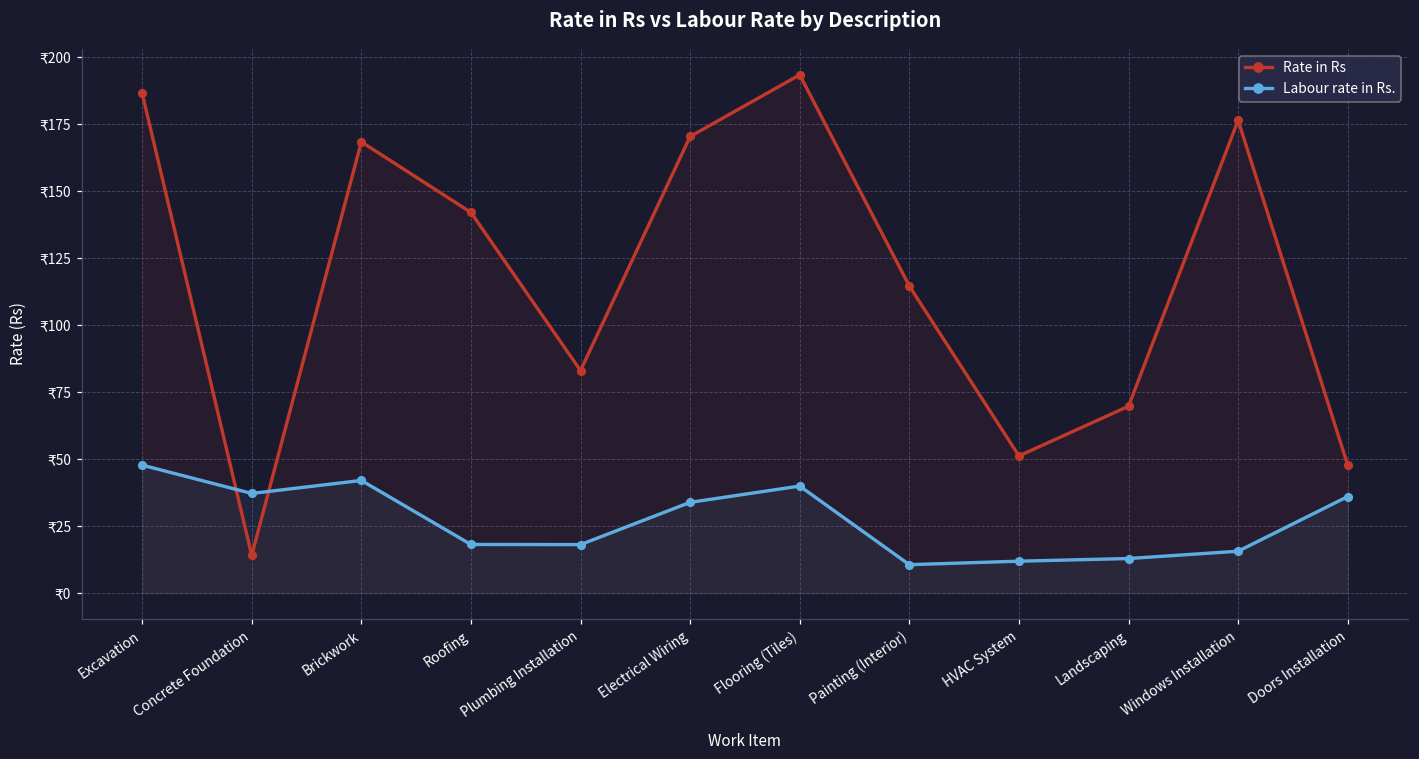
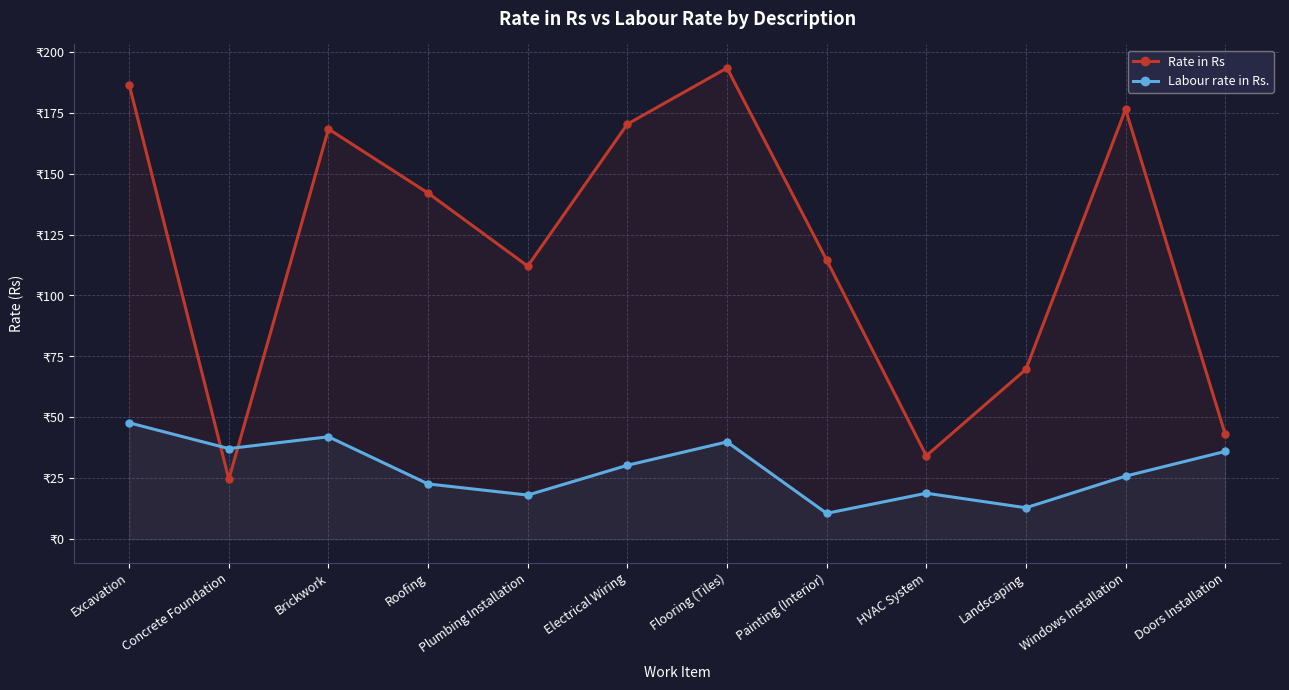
Rate in Rs, Concrete Foundation: ₹14 -> ₹25
Labour rate in Rs., Roofing: ₹18 -> ₹23
Rate in Rs, Plumbing Installation: ₹83 -> ₹112
Labour rate in Rs., Electrical Wiring: ₹34 -> ₹30
Rate in Rs, HVAC System: ₹51 -> ₹34
Labour rate in Rs., HVAC System: ₹12 -> ₹19
Labour rate in Rs., Windows Installation: ₹16 -> ₹26
Rate in Rs, Doors Installation: ₹48 -> ₹43
